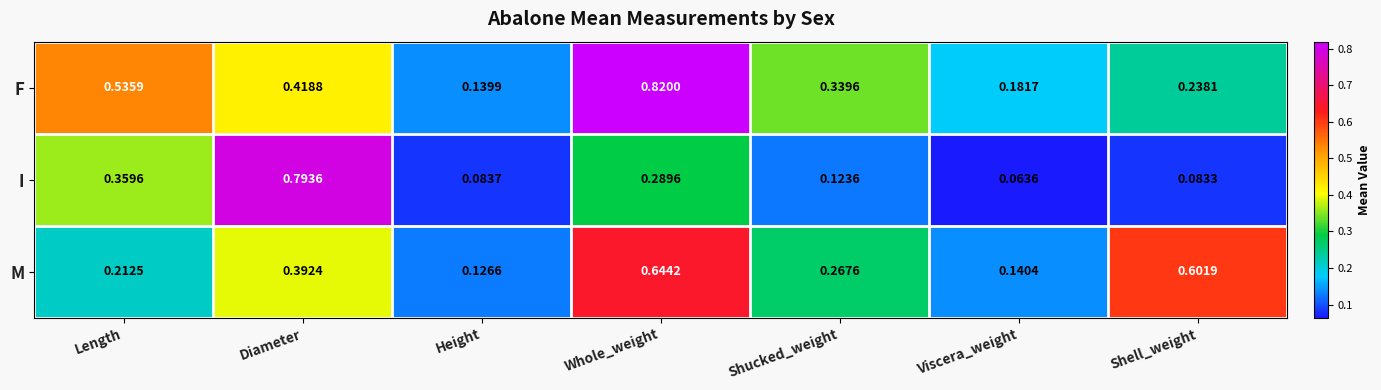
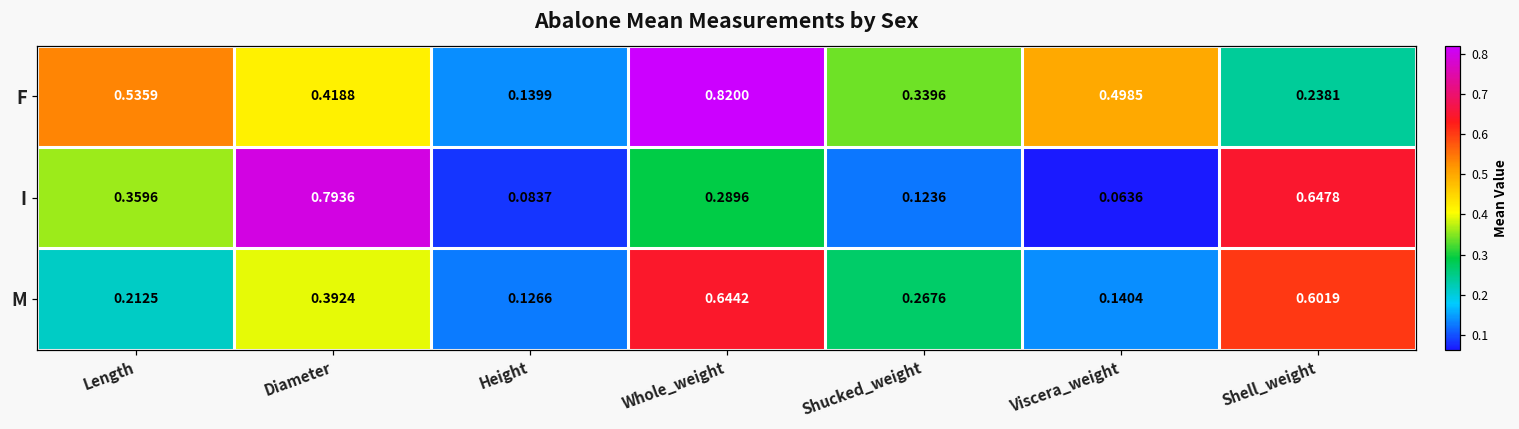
F, Viscera_weight: 0.1817 -> 0.4985
I, Shell_weight: 0.0833 -> 0.6478
